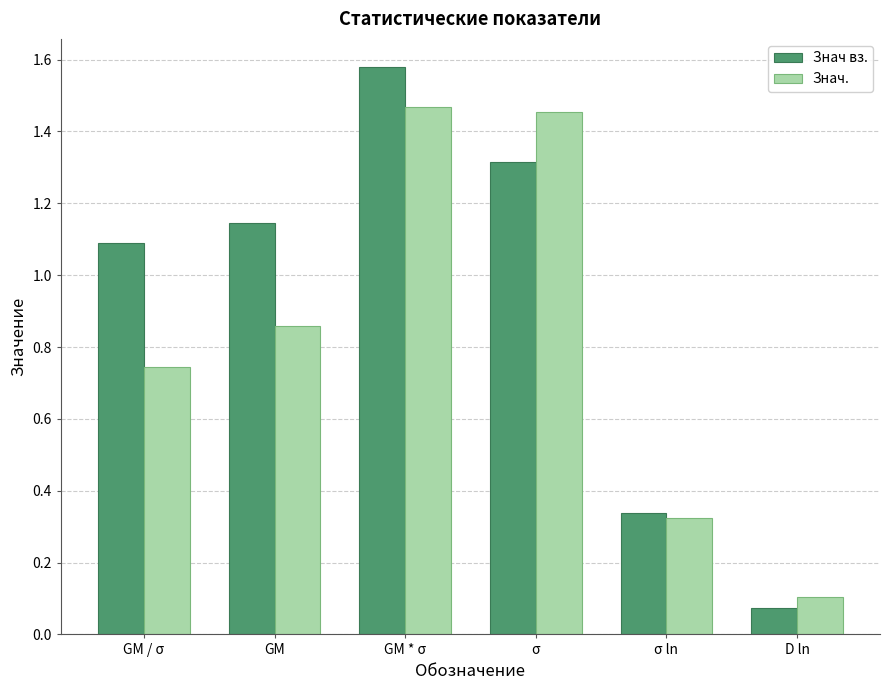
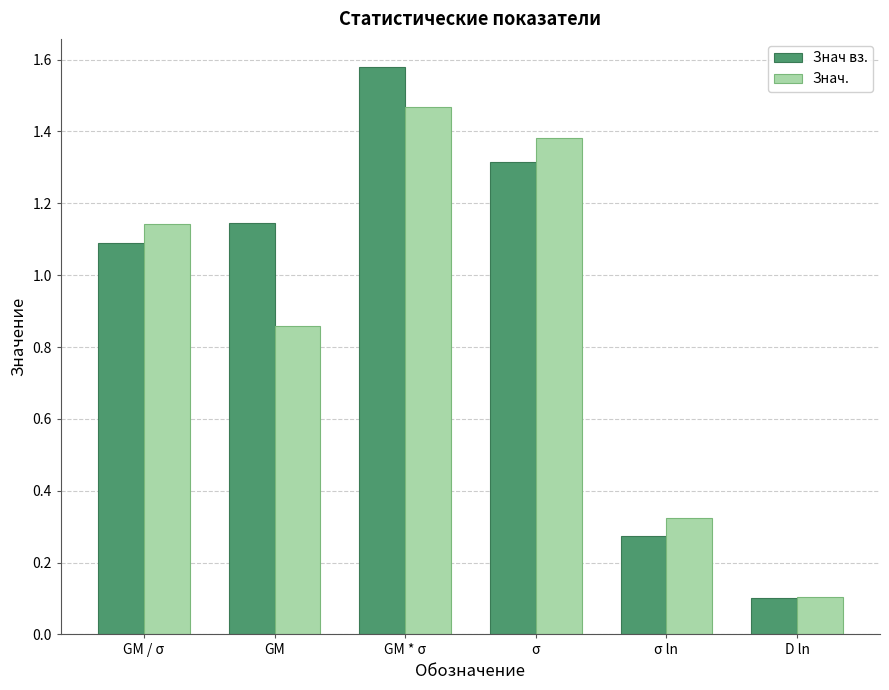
Знач., GM / σ: 0.74 -> 1.14
Знач., σ: 1.46 -> 1.38
Знач вз., σ ln: 0.34 -> 0.27
Знач вз., D ln: 0.07 -> 0.10
